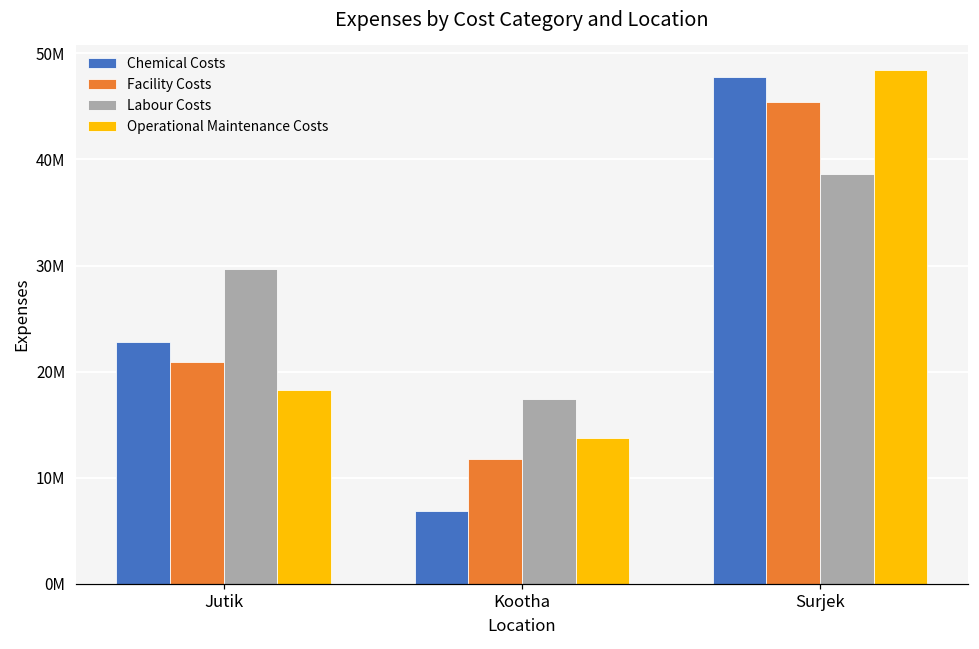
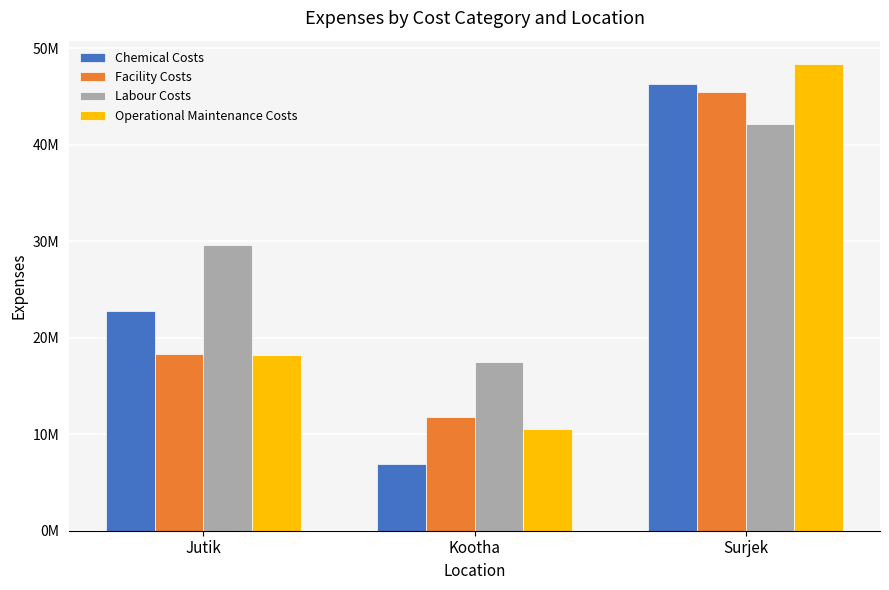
Facility Costs, Jutik: 21000000 -> 18000000
Operational Maintenance Costs, Kootha: 14000000 -> 11000000
Chemical Costs, Surjek: 48000000 -> 46000000
Labour Costs, Surjek: 39000000 -> 42000000
